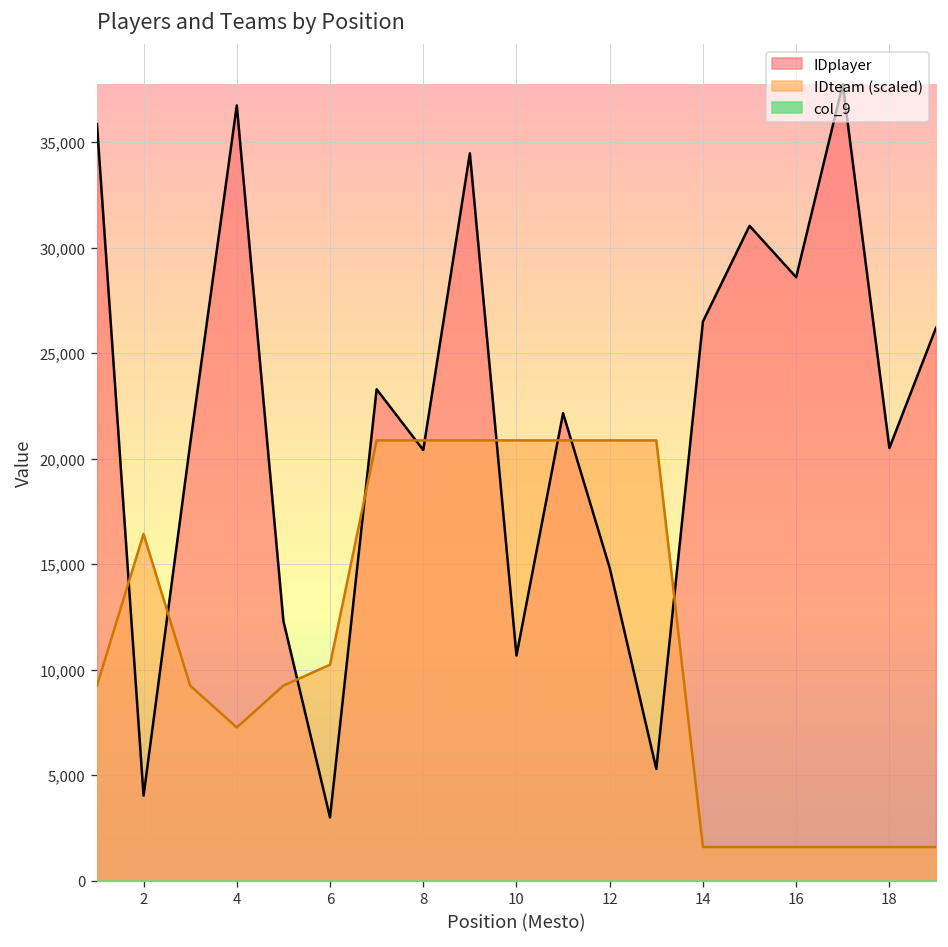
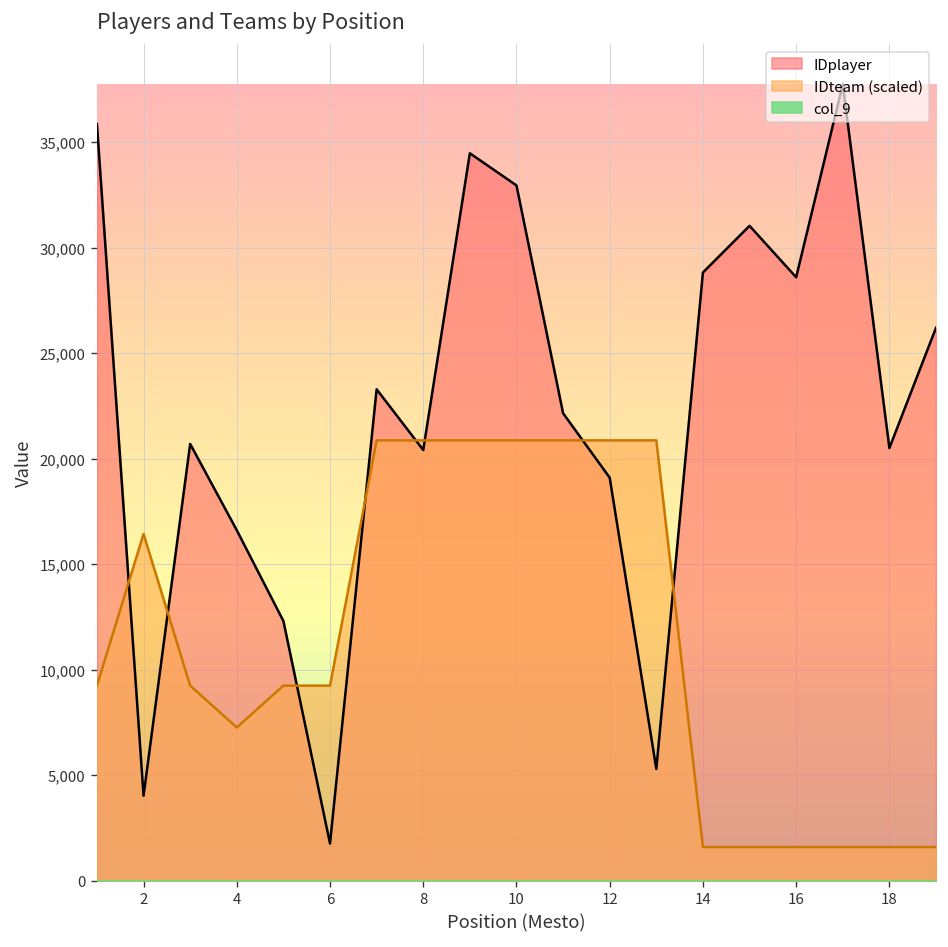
IDplayer, 4: 36,700 -> 16,600
IDplayer, 6: 3,000 -> 1,800
IDteam (scaled), 6: 10,200 -> 9,200
IDplayer, 10: 10,700 -> 33,000
IDplayer, 12: 14,800 -> 19,100
IDplayer, 14: 26,500 -> 28,800
